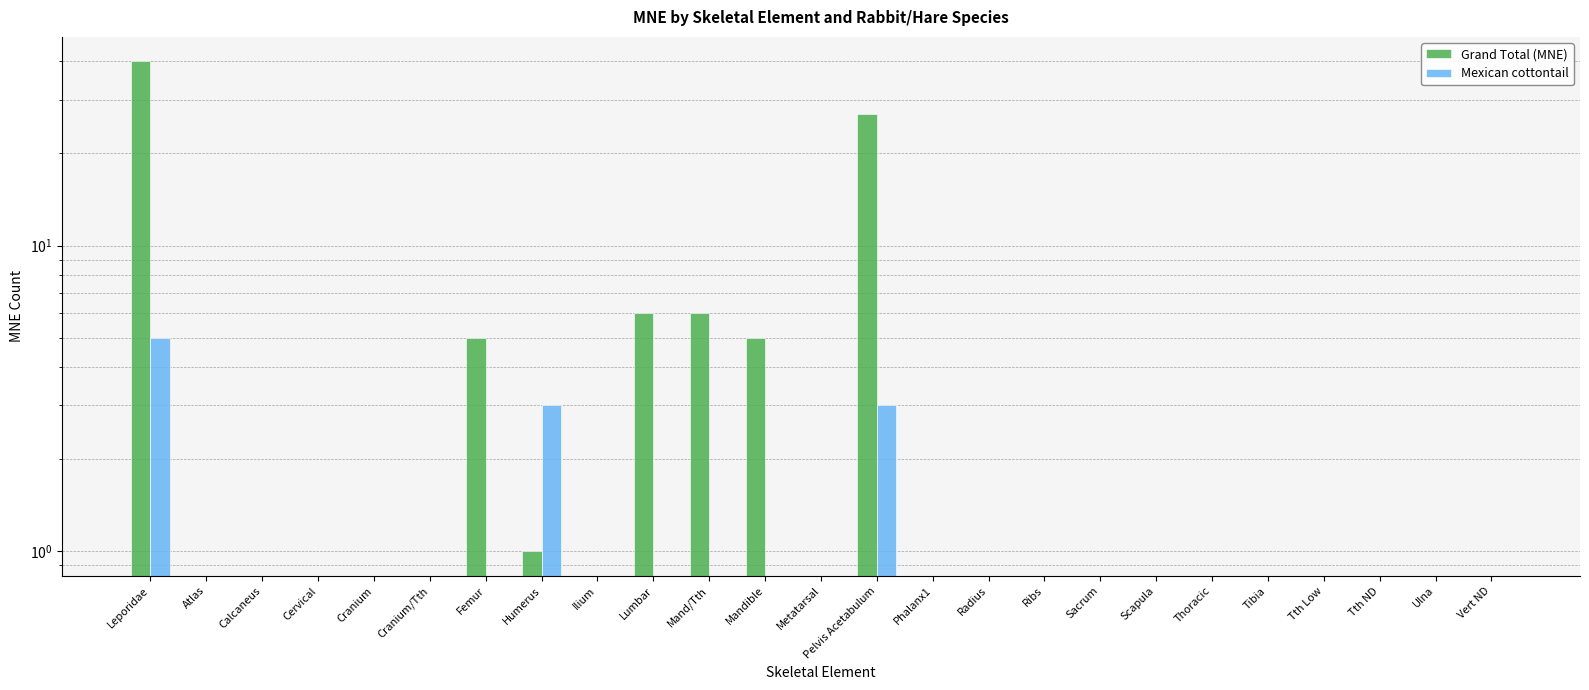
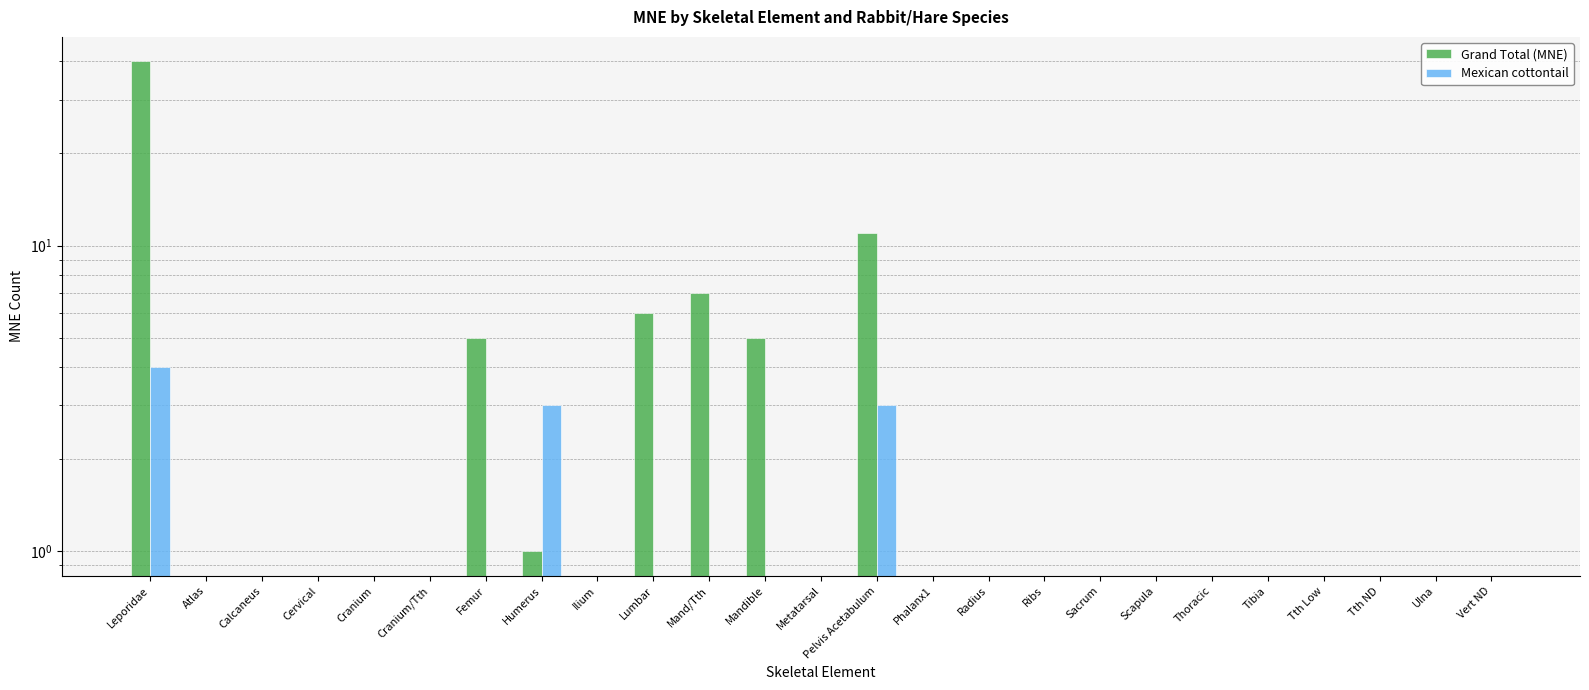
Mexican cottontail, Leporidae: 5 -> 4
Grand Total (MNE), Mand/Tth: 6 -> 7
Grand Total (MNE), Pelvis Acetabulum: 27 -> 11
